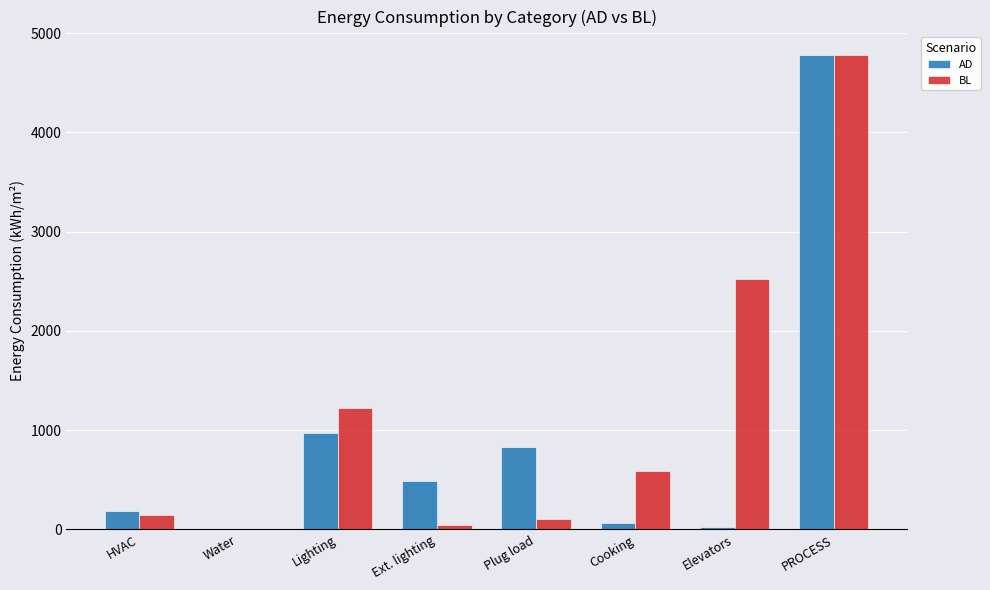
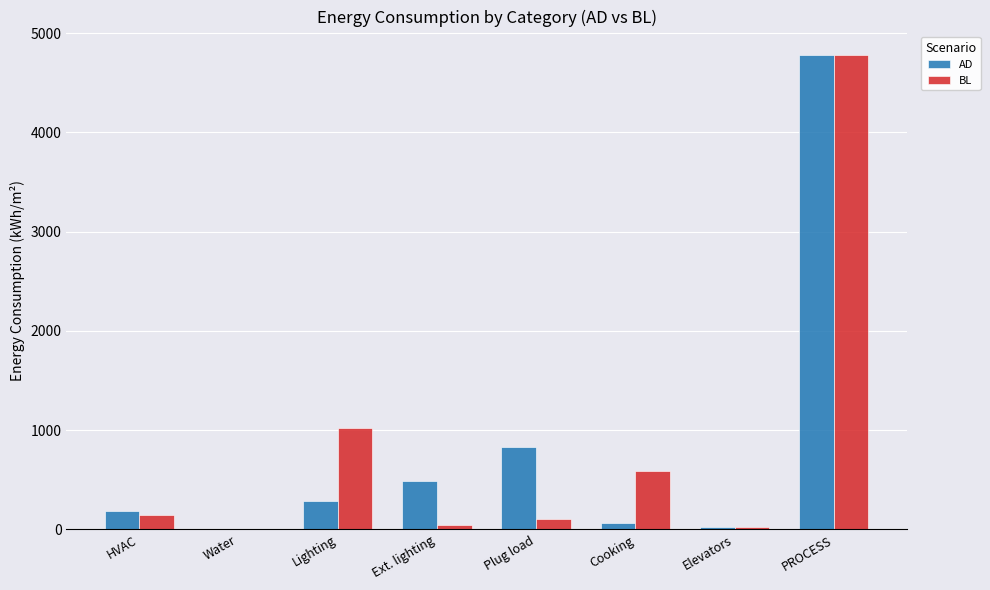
AD, Lighting: 1000 -> 300
BL, Lighting: 1200 -> 1000
BL, Elevators: 2500 -> 0
